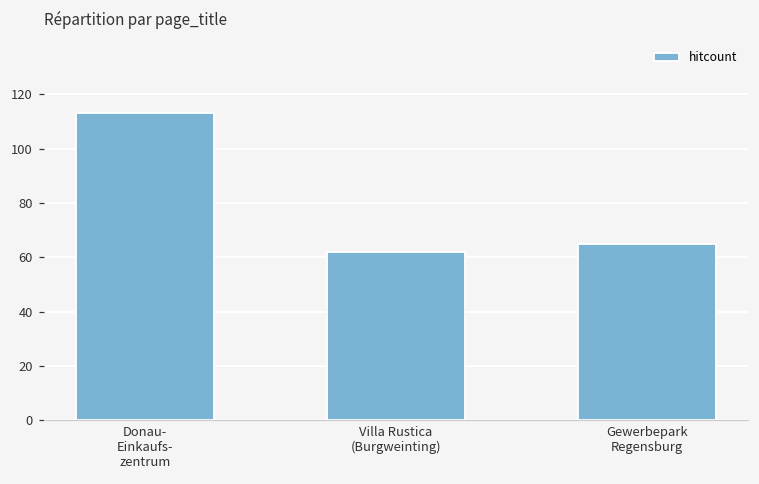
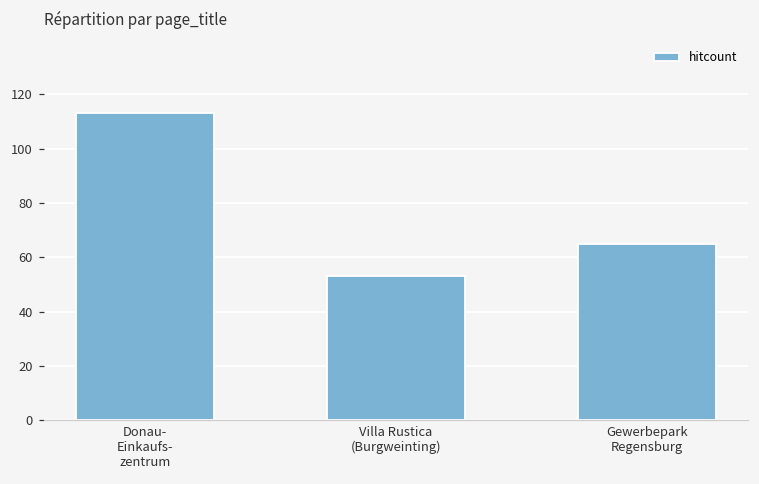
Villa Rustica (Burgweinting): 62 -> 53
